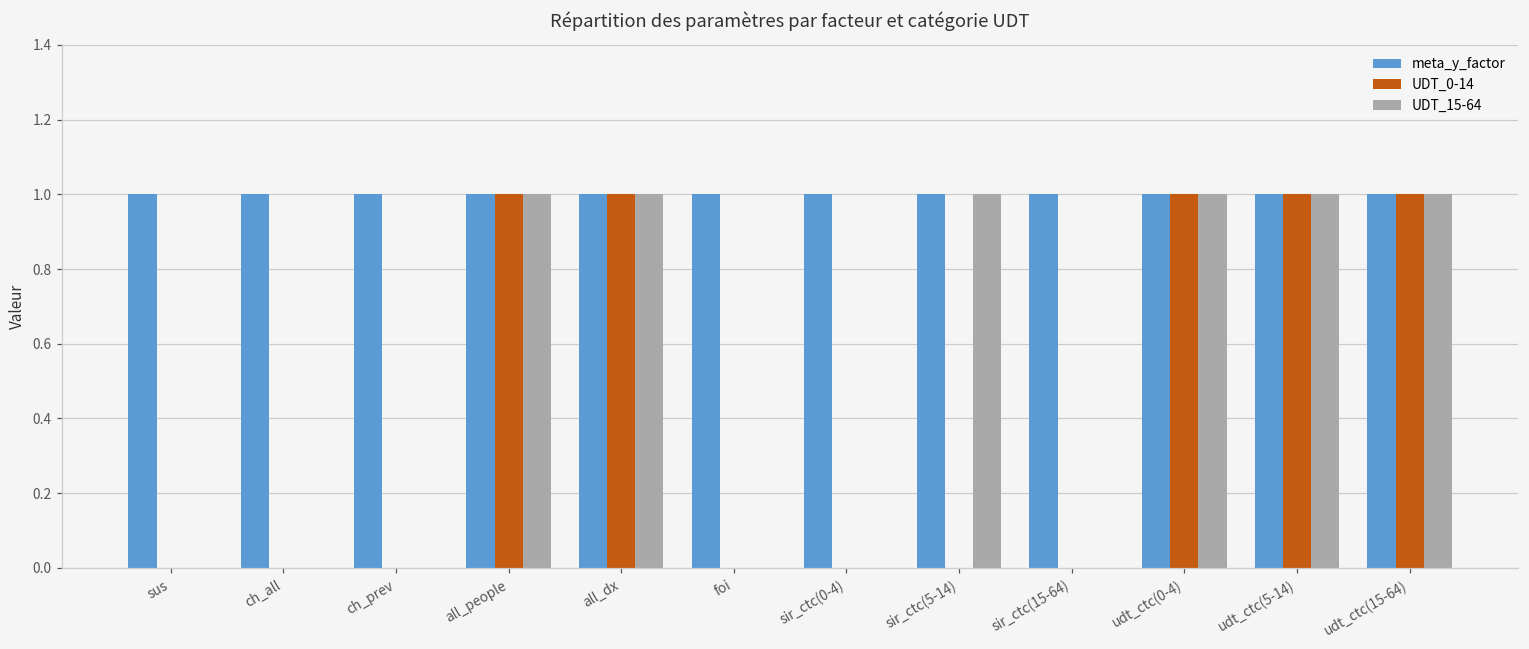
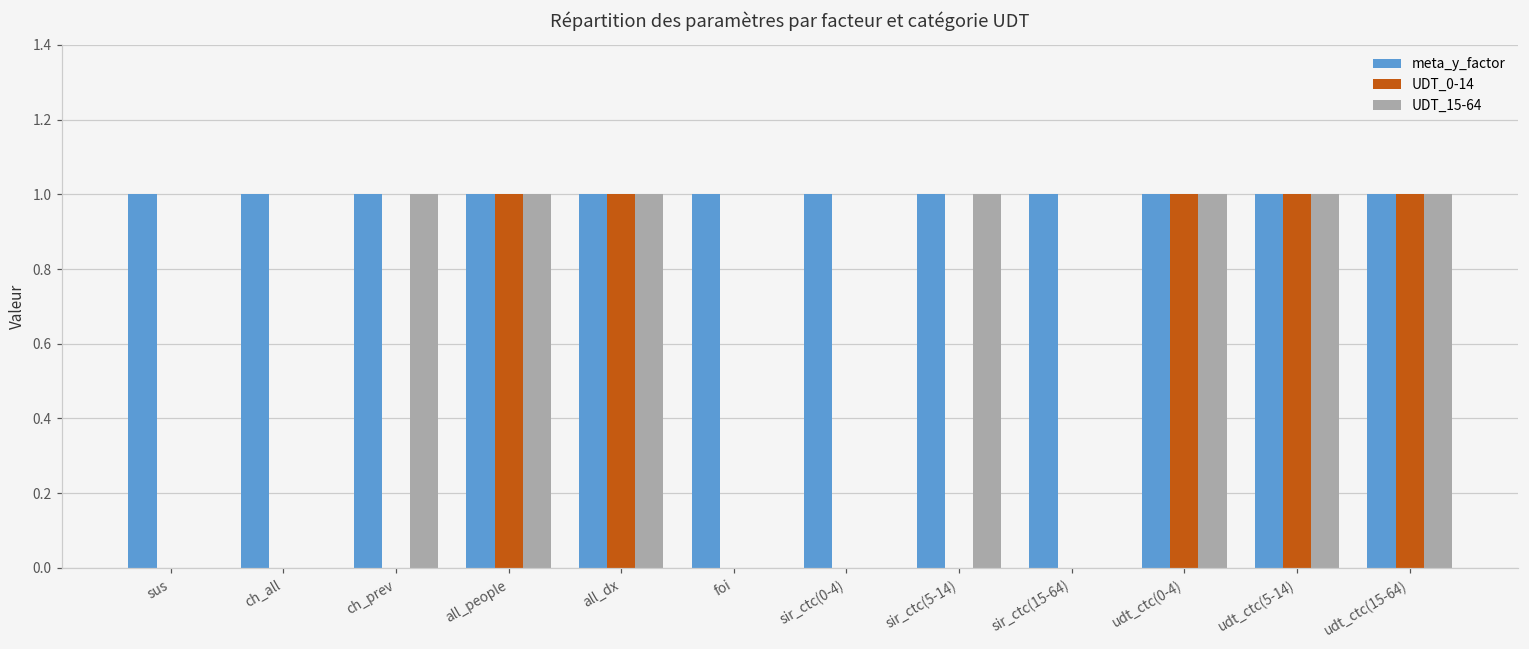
UDT_15-64, ch_prev: 0 -> 1
